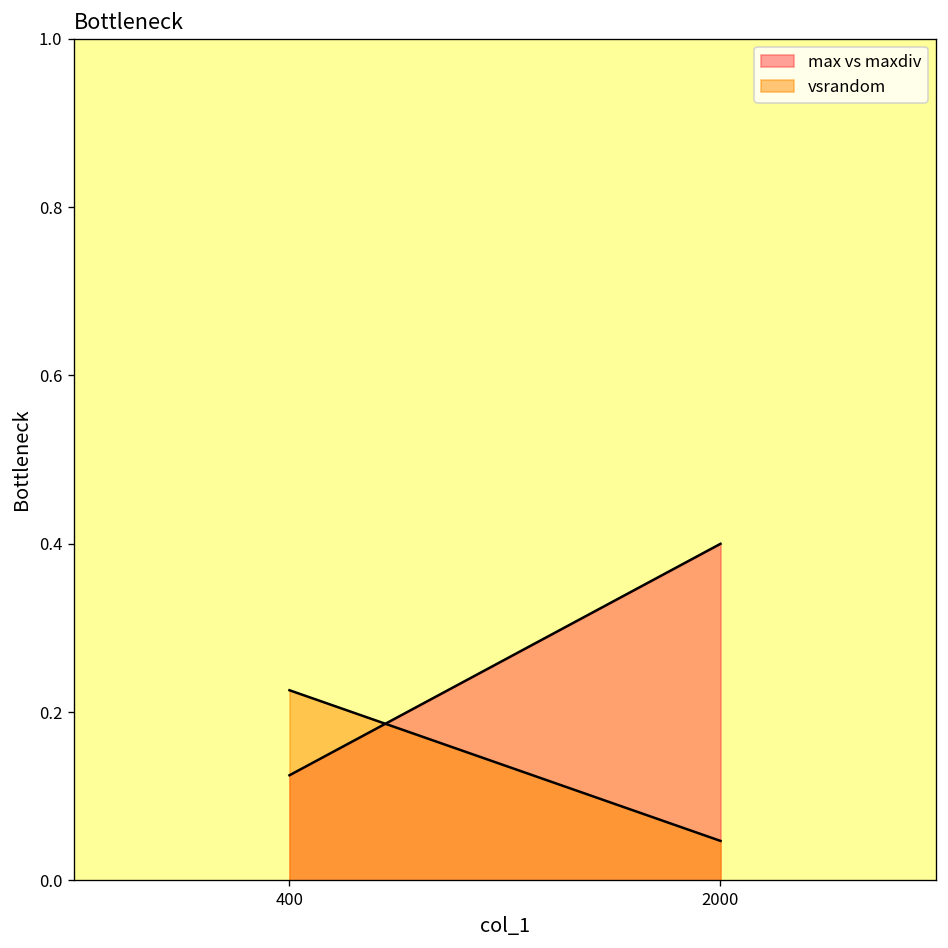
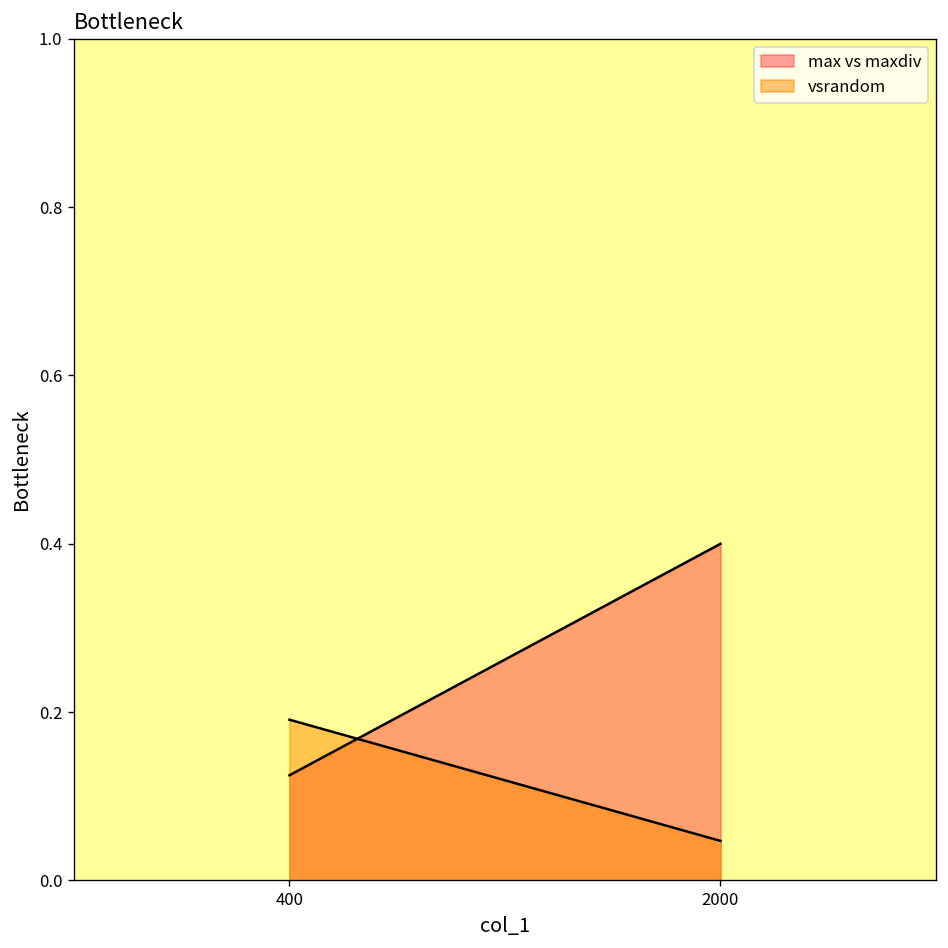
vsrandom, 400: 0.23 -> 0.19
